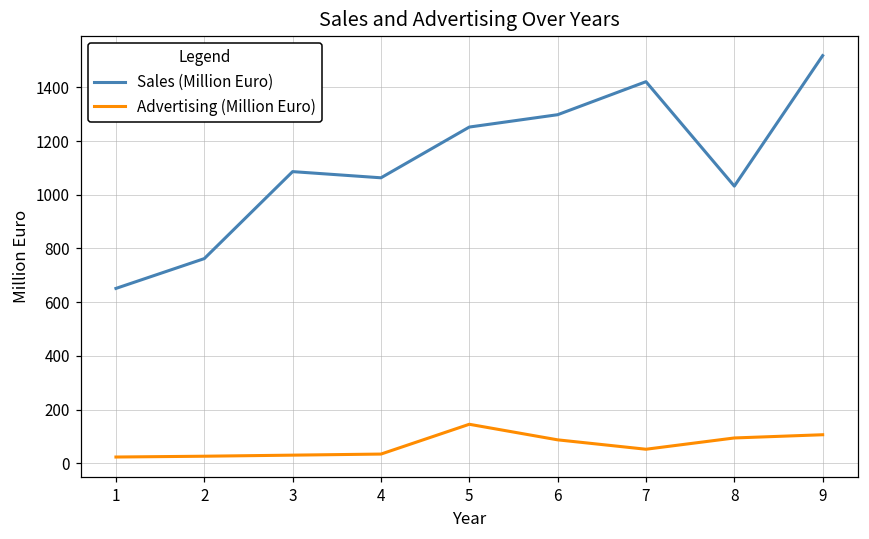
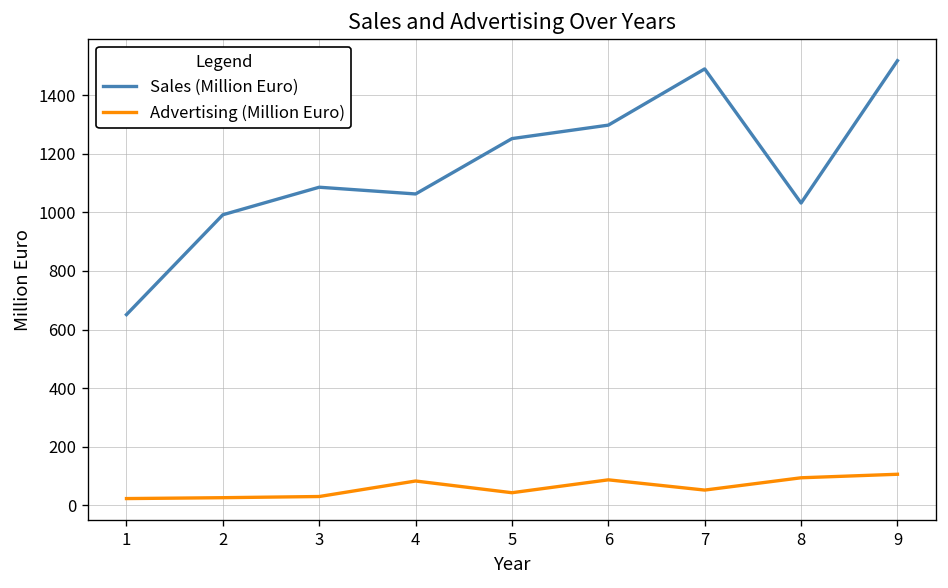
Sales (Million Euro), 2: 760 -> 990
Advertising (Million Euro), 4: 30 -> 80
Advertising (Million Euro), 5: 150 -> 40
Sales (Million Euro), 7: 1420 -> 1490
